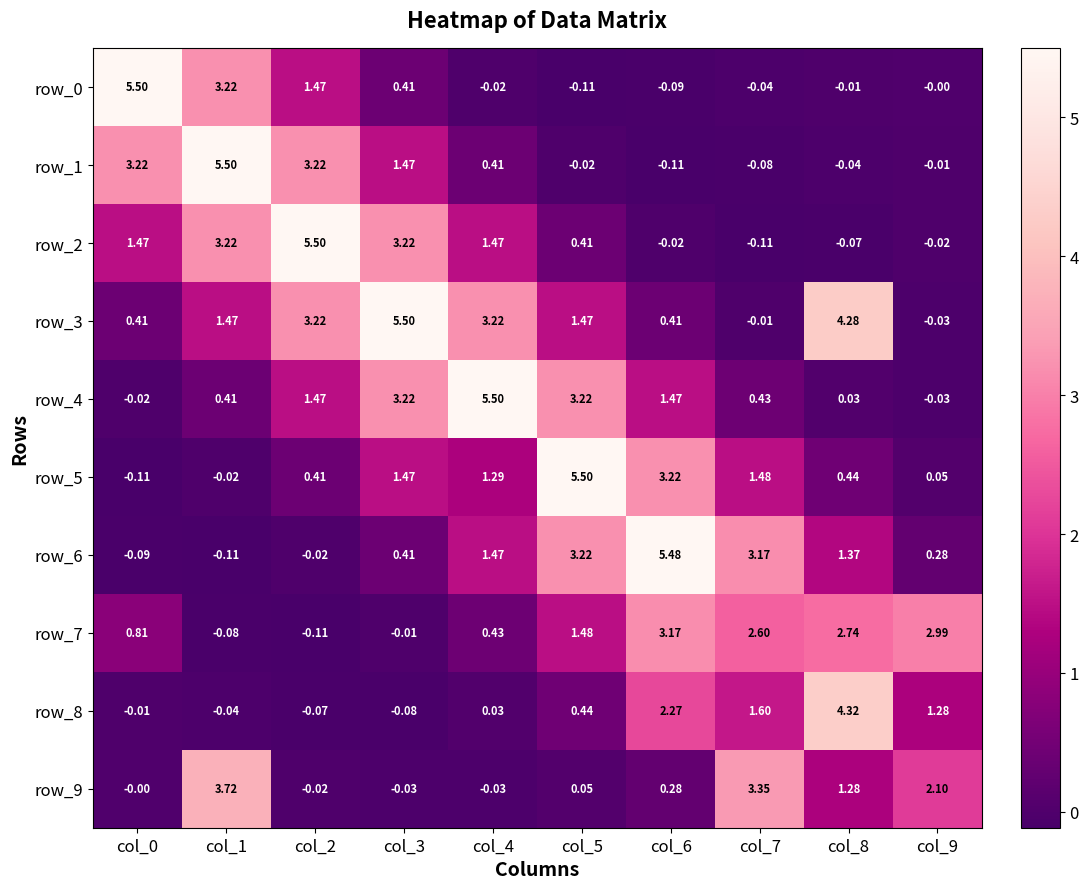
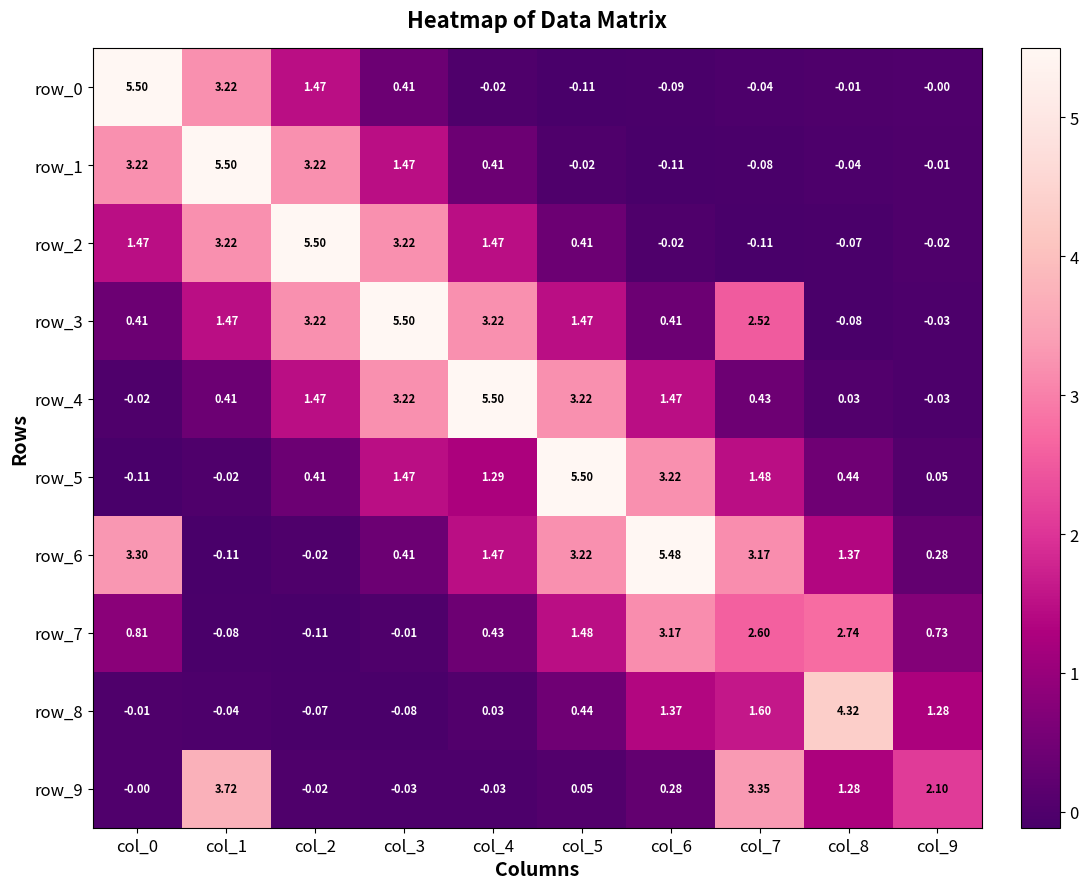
row_3, col_7: -0.01 -> 2.52
row_3, col_8: 4.28 -> -0.08
row_6, col_0: -0.09 -> 3.30
row_7, col_9: 2.99 -> 0.73
row_8, col_6: 2.27 -> 1.37
